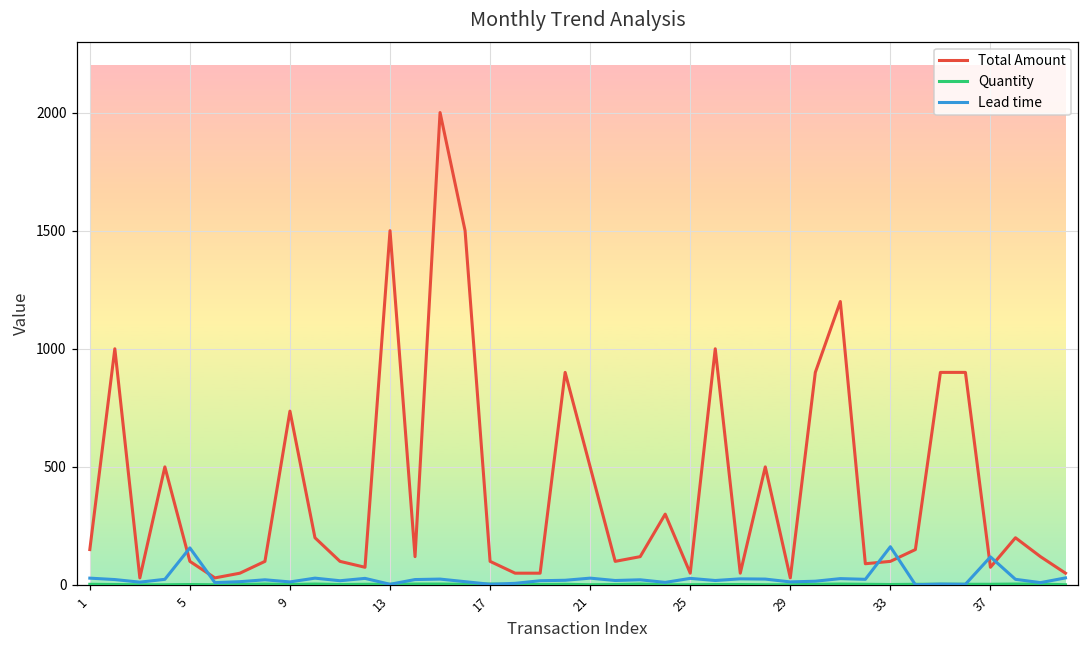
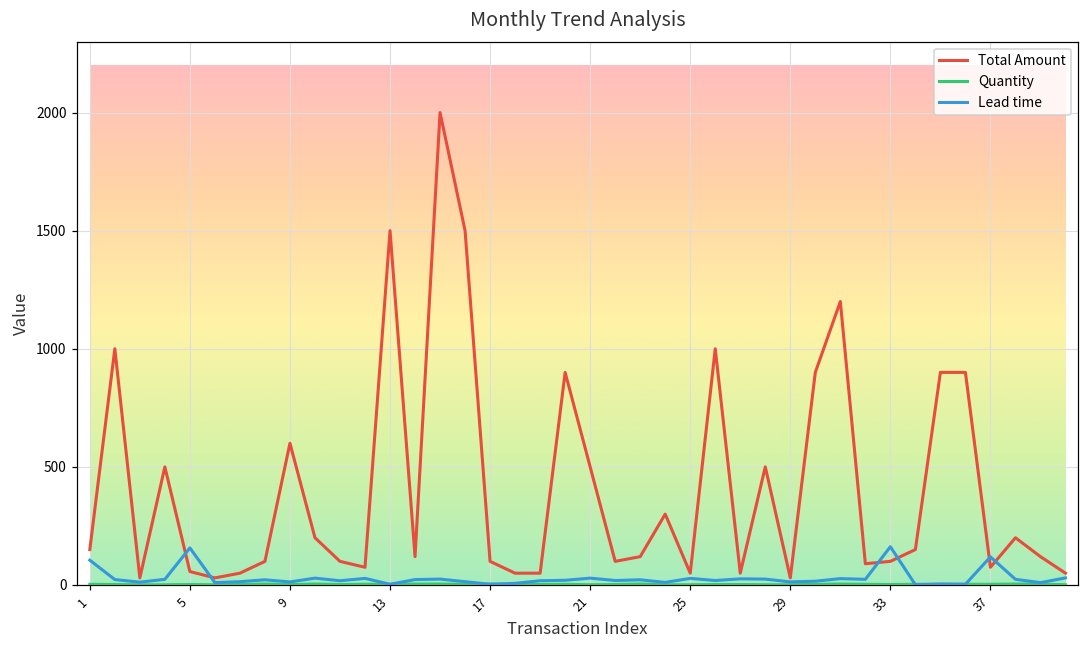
Lead time, 1: 30 -> 110
Total Amount, 5: 100 -> 60
Total Amount, 9: 740 -> 600
